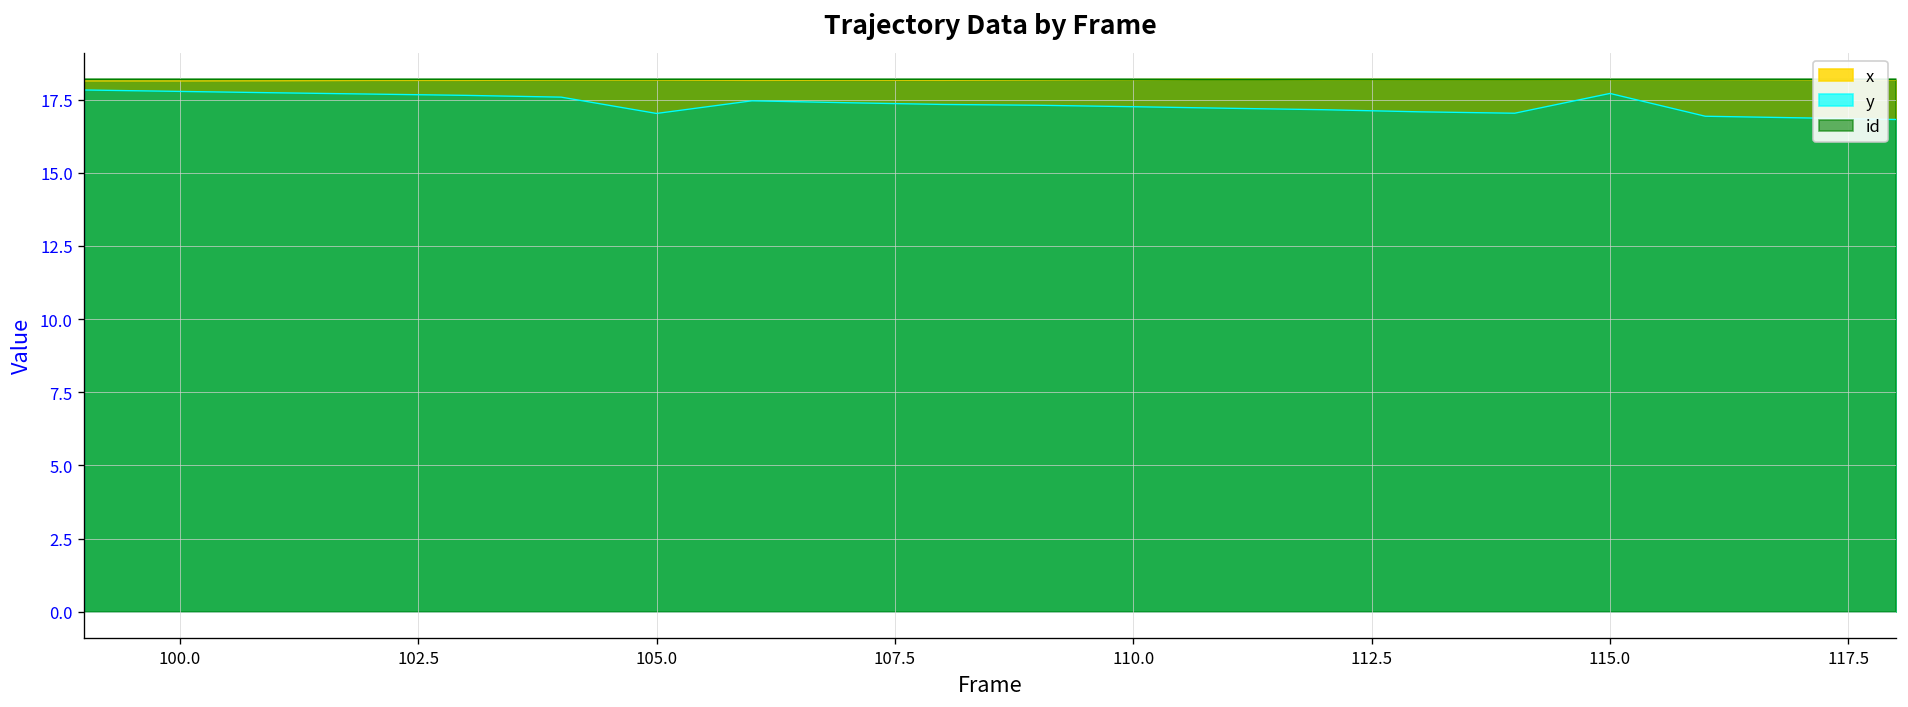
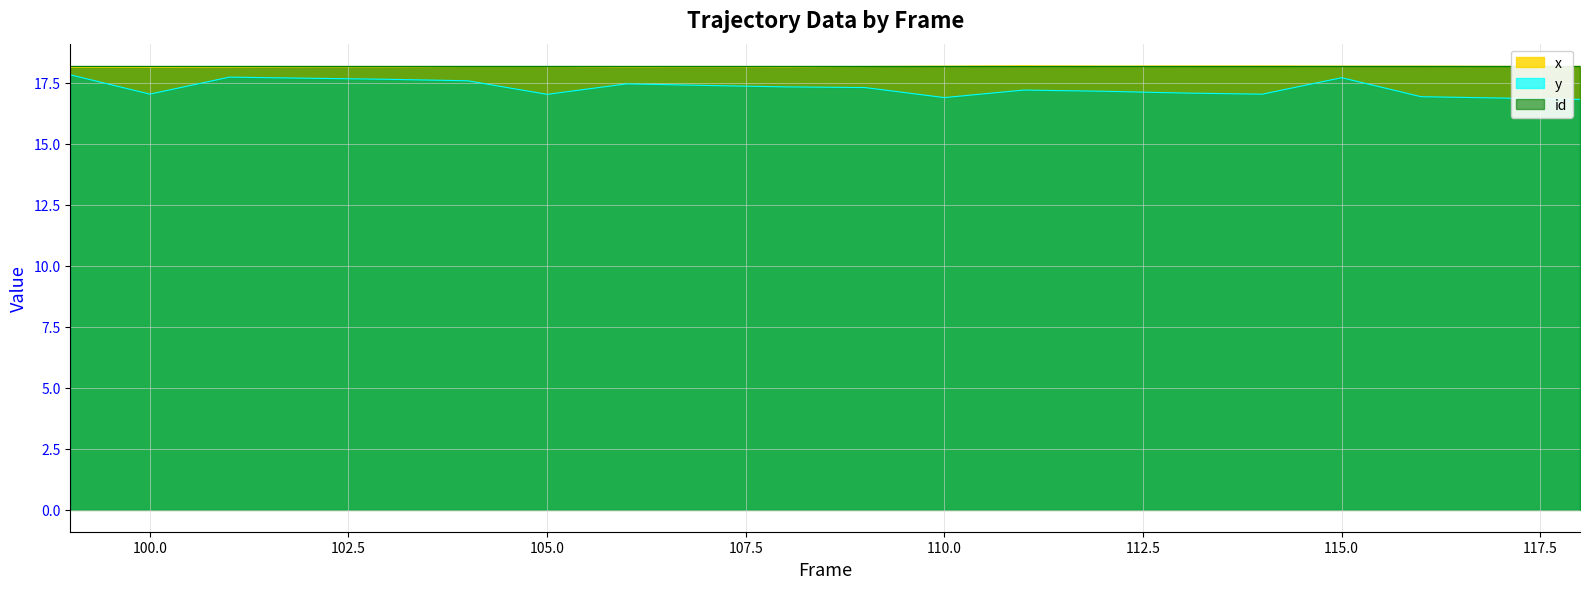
y, 100.0: 17.8 -> 17.0
y, 110.0: 17.3 -> 16.9
